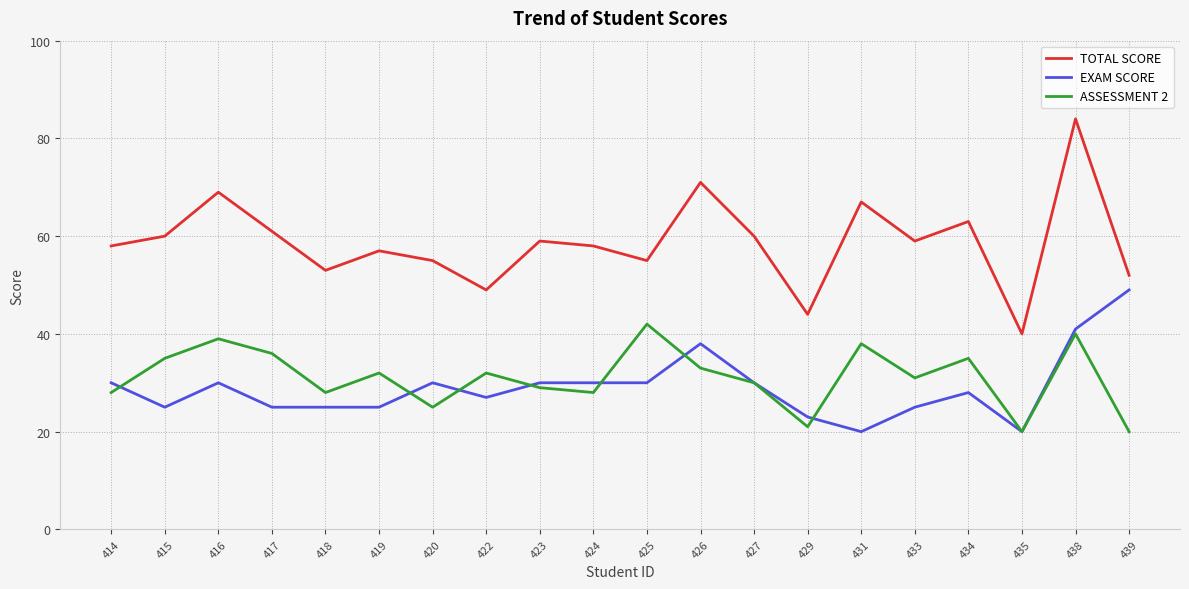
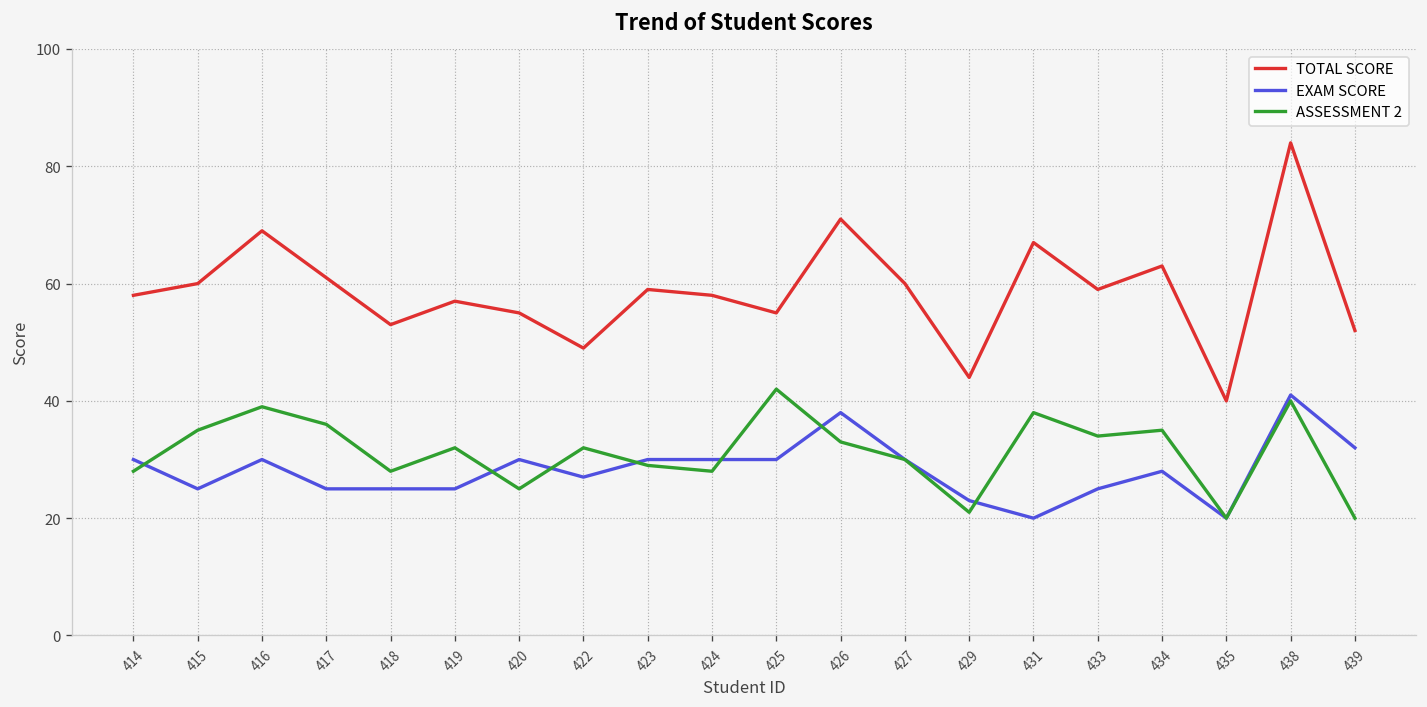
ASSESSMENT 2, 433: 31 -> 34
EXAM SCORE, 439: 49 -> 32
